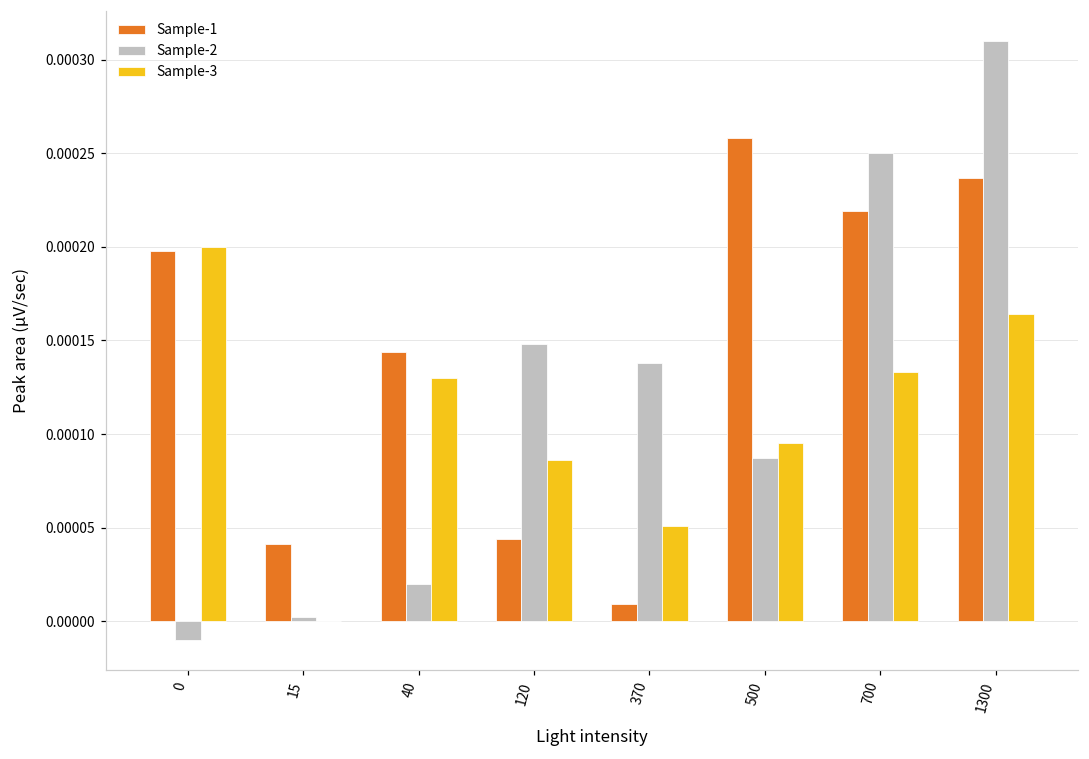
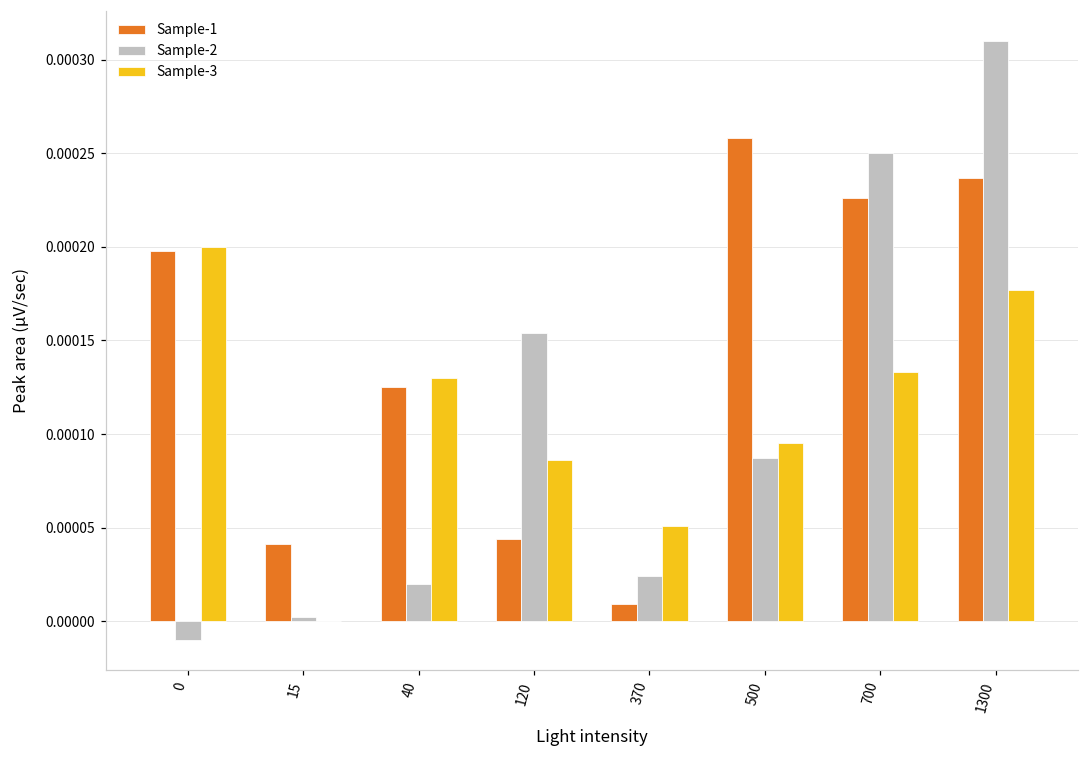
Sample-1, 40: 0.000144 -> 0.000125
Sample-2, 120: 0.000148 -> 0.000154
Sample-2, 370: 0.000138 -> 0.000024
Sample-1, 700: 0.000219 -> 0.000226
Sample-3, 1300: 0.000164 -> 0.000177
